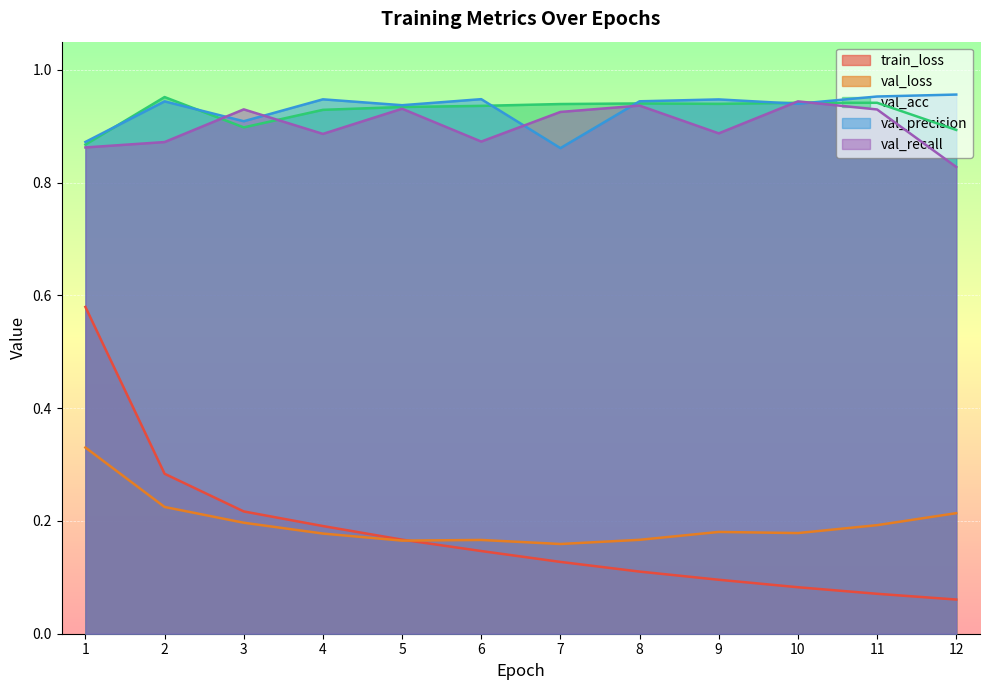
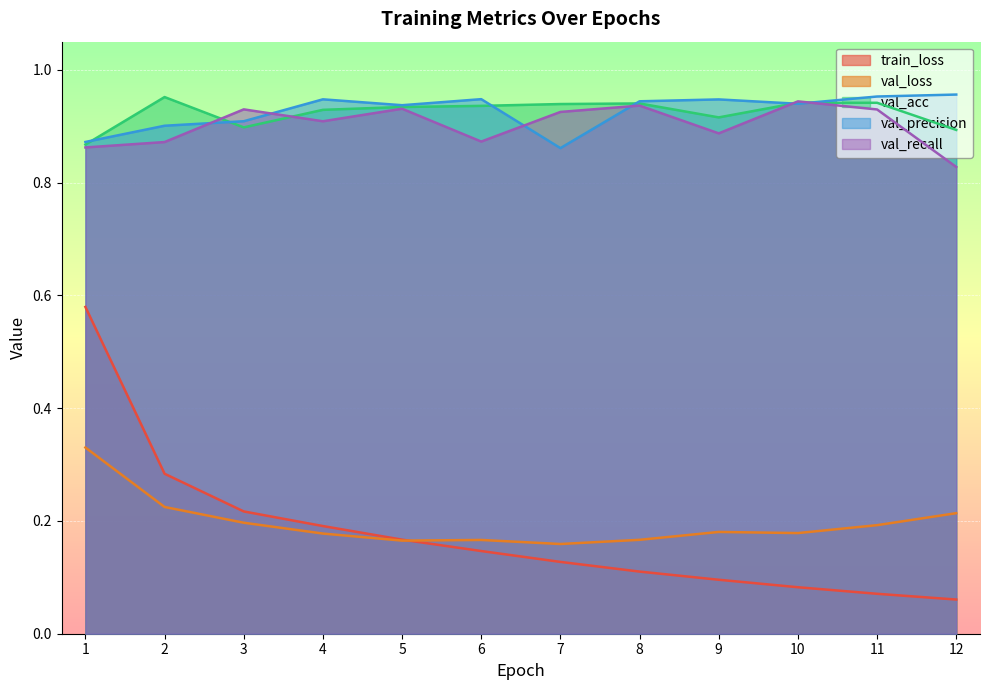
val_precision, 2: 0.94 -> 0.90
val_recall, 4: 0.89 -> 0.91
val_acc, 9: 0.94 -> 0.92
